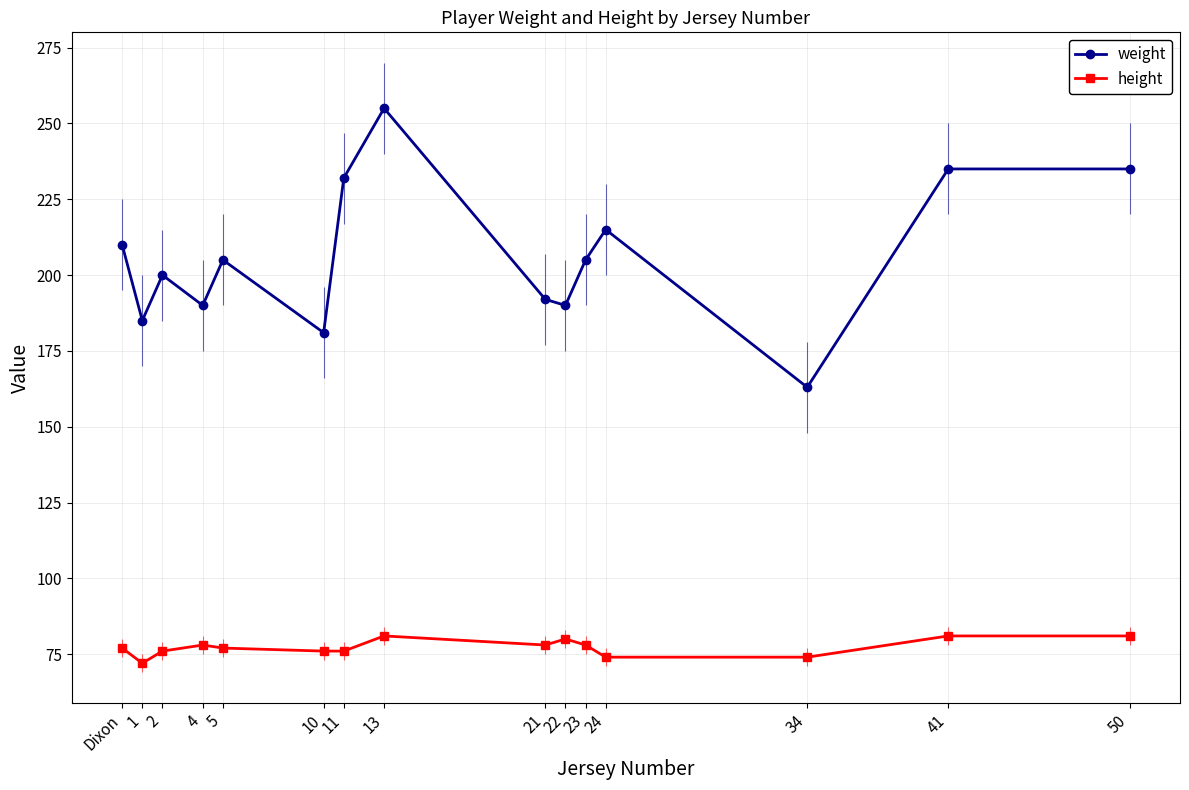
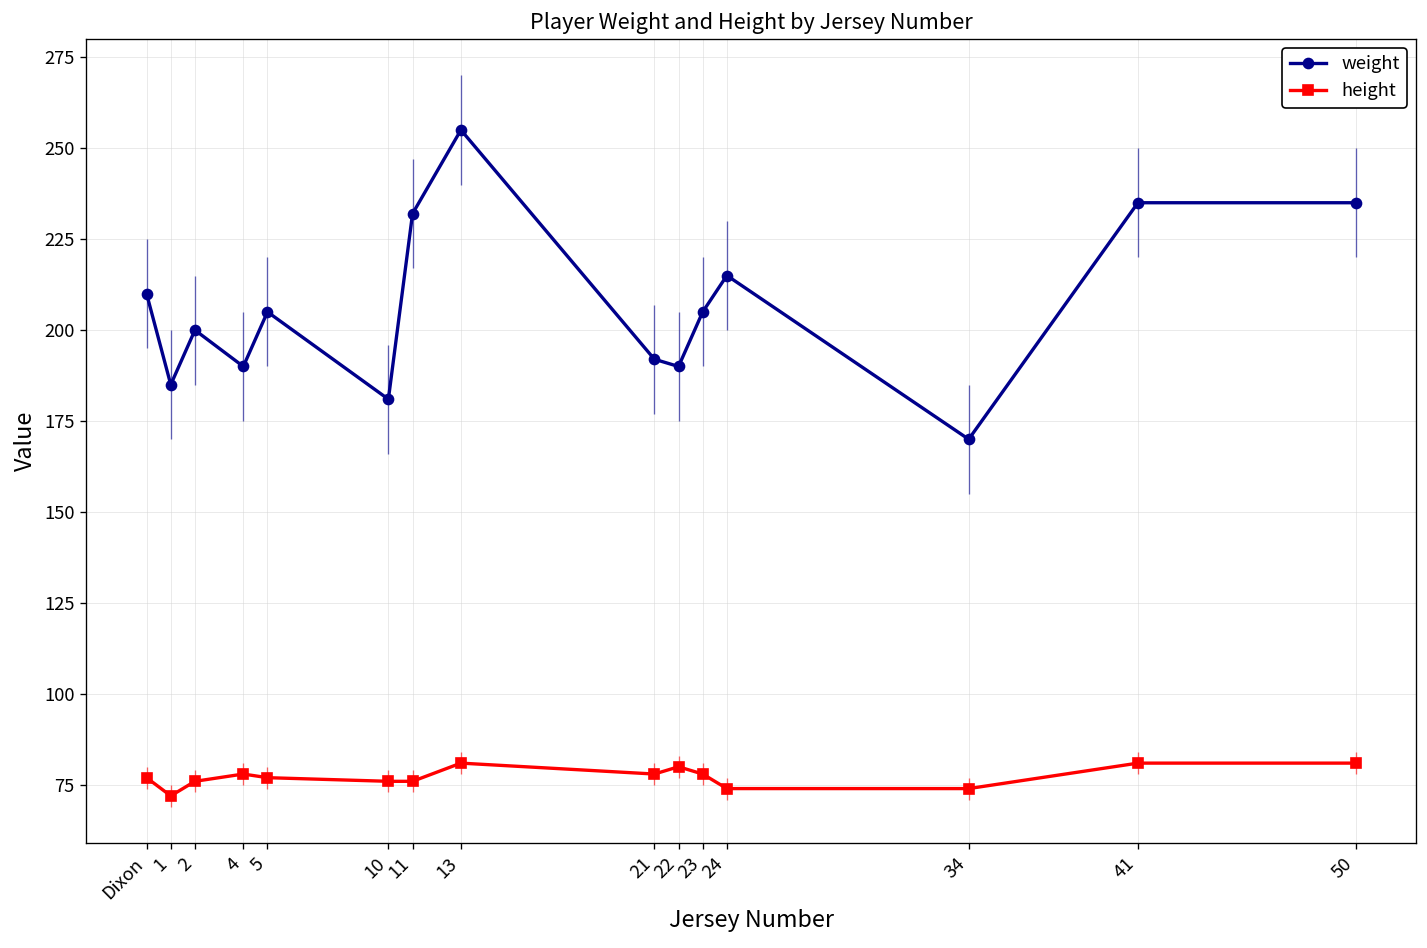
weight, 34: 163 -> 170
